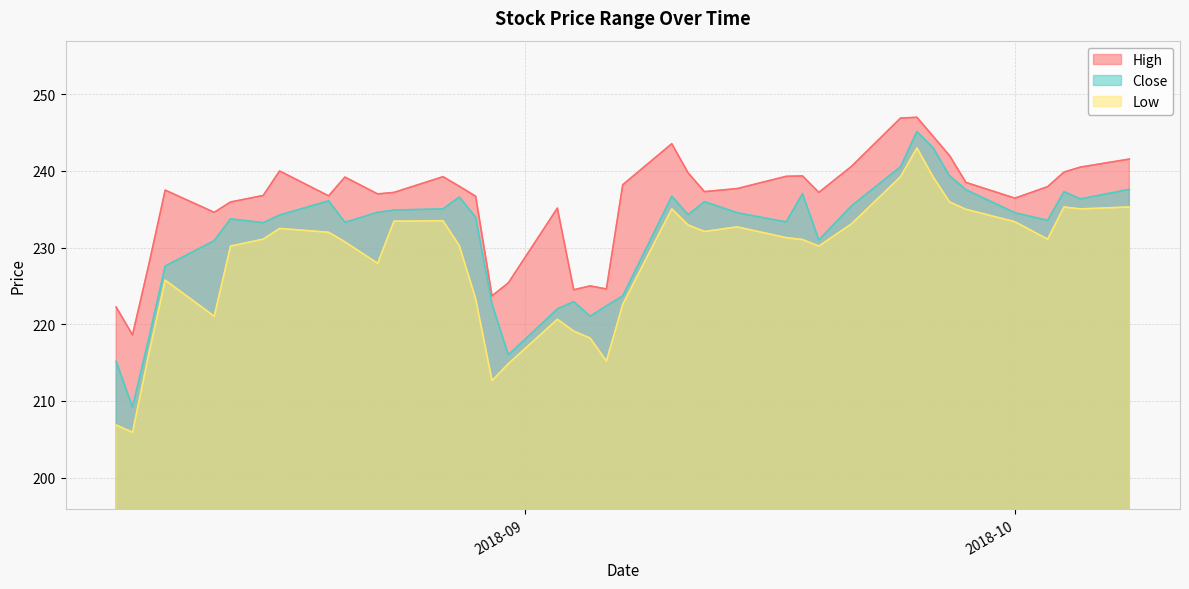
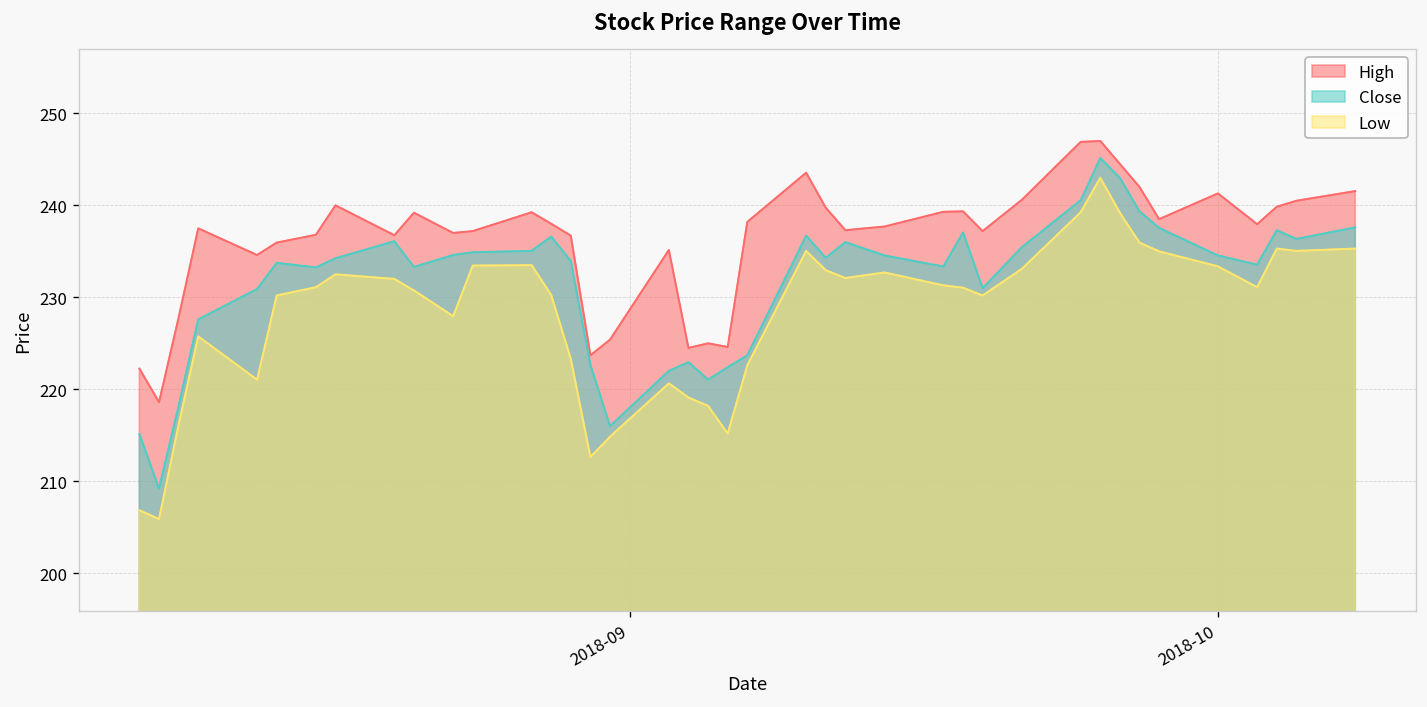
High, 2018-10: 236 -> 241
